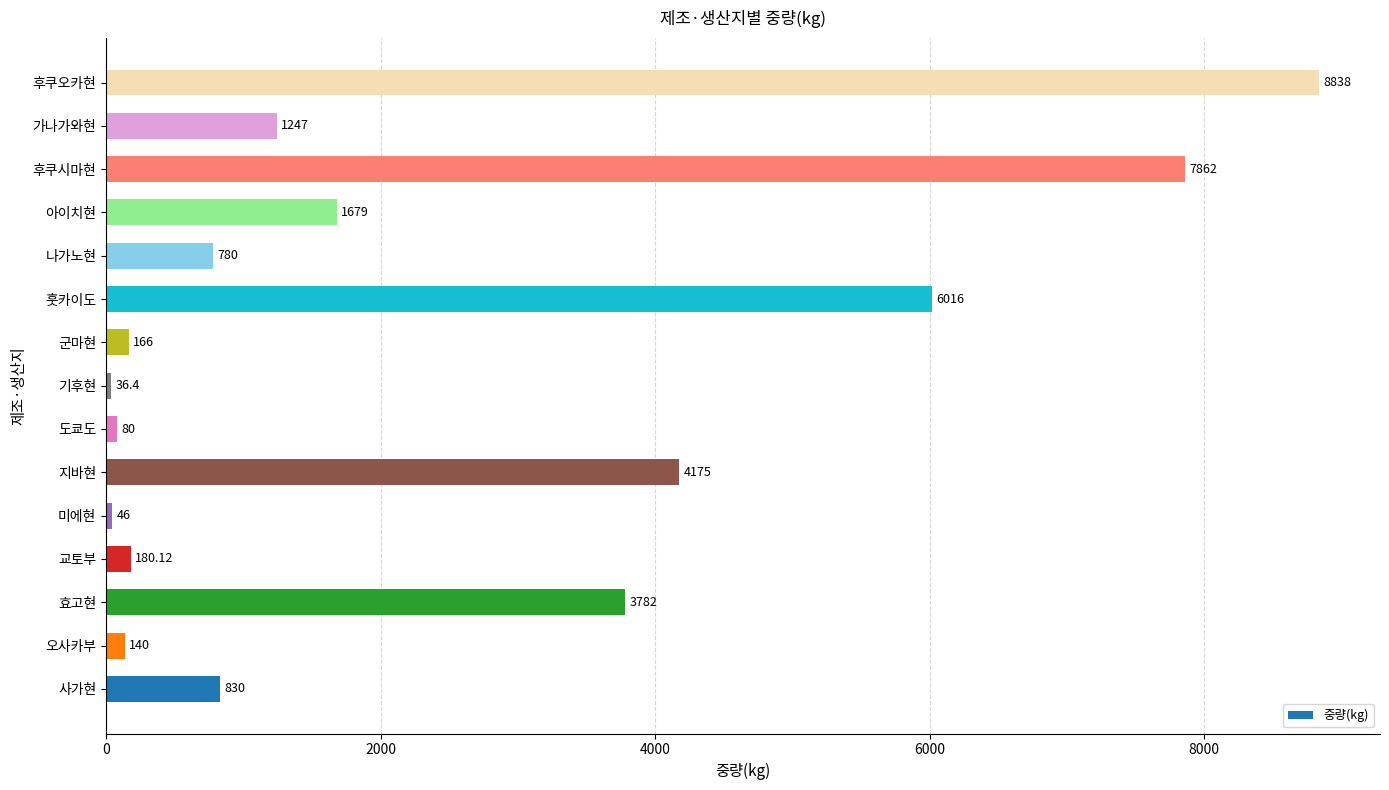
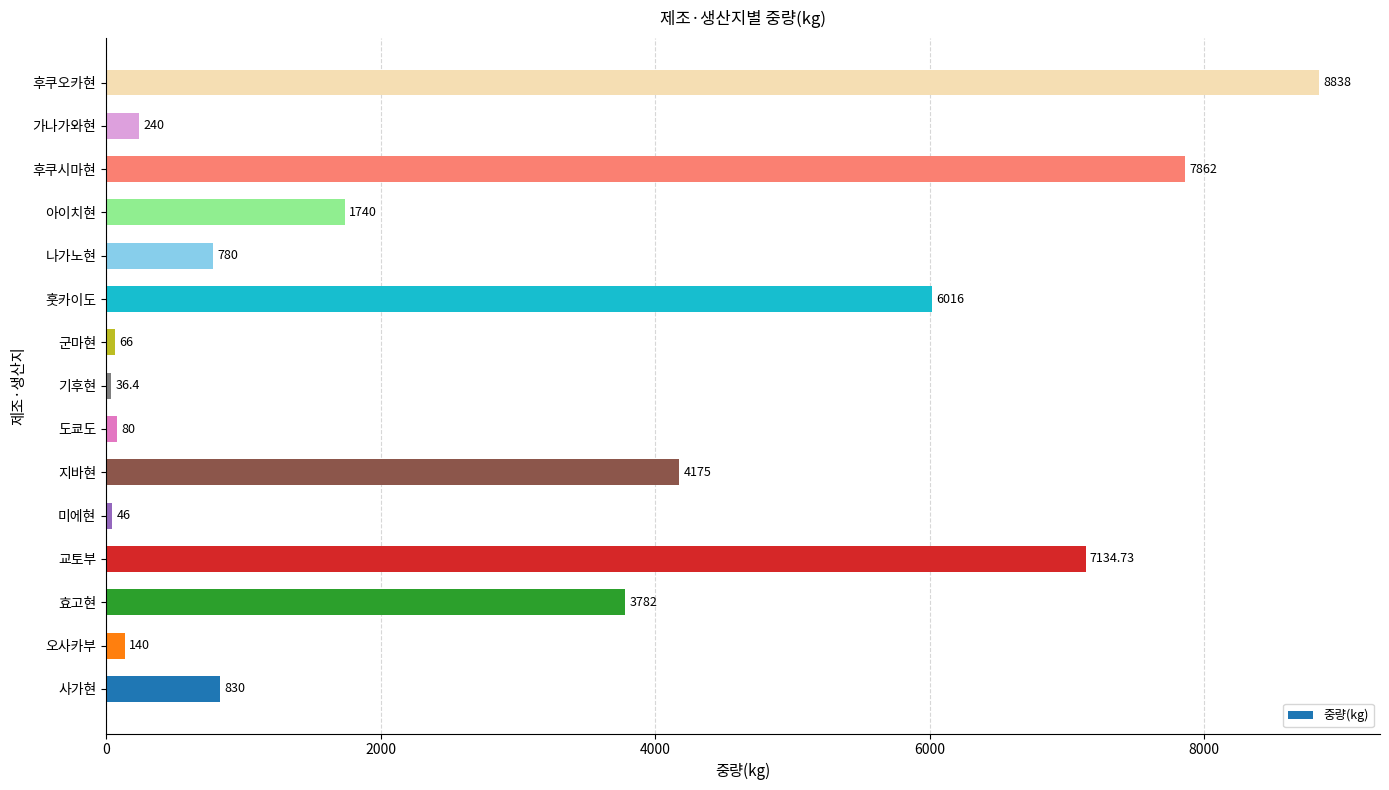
가나가와현: 1247 -> 240
아이치현: 1679 -> 1740
군마현: 166 -> 66
교토부: 180.12 -> 7134.73
